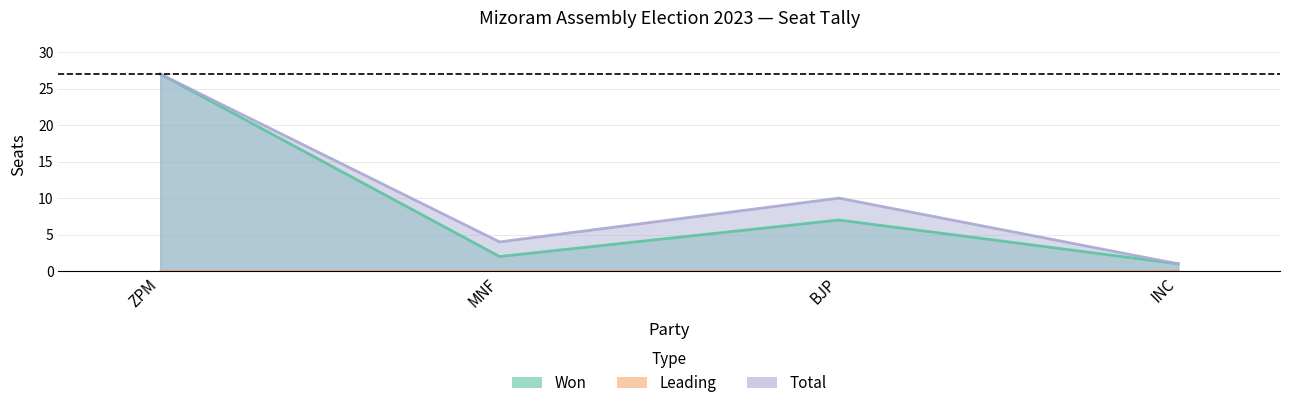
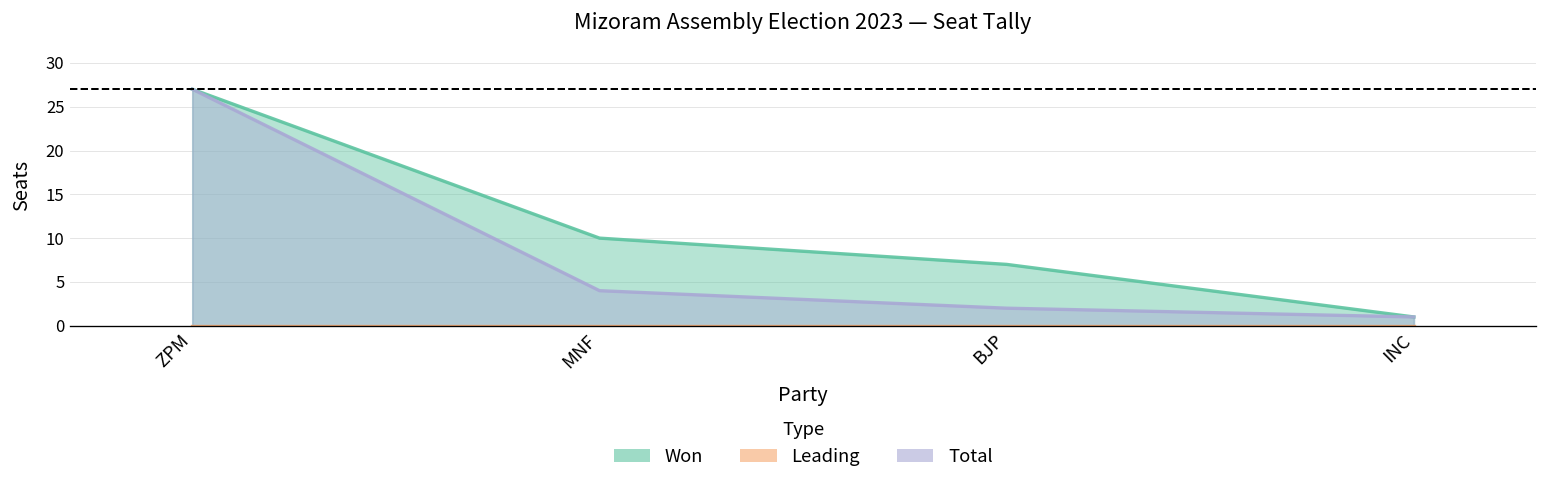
Won, MNF: 2 -> 10
Total, BJP: 10 -> 2
